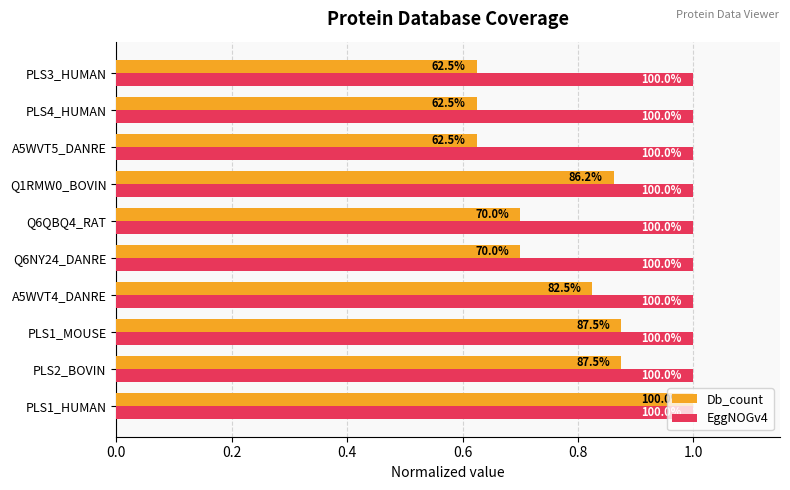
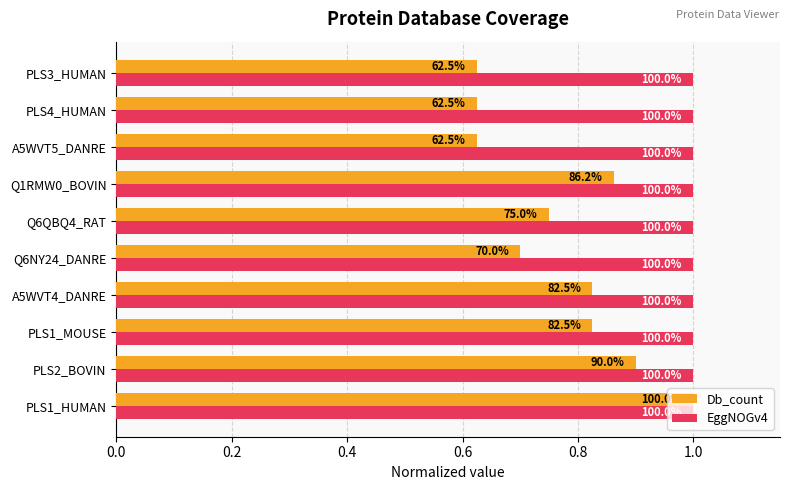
Db_count, Q6QBQ4_RAT: 70.0% -> 75.0%
Db_count, PLS1_MOUSE: 87.5% -> 82.5%
Db_count, PLS2_BOVIN: 87.5% -> 90.0%
